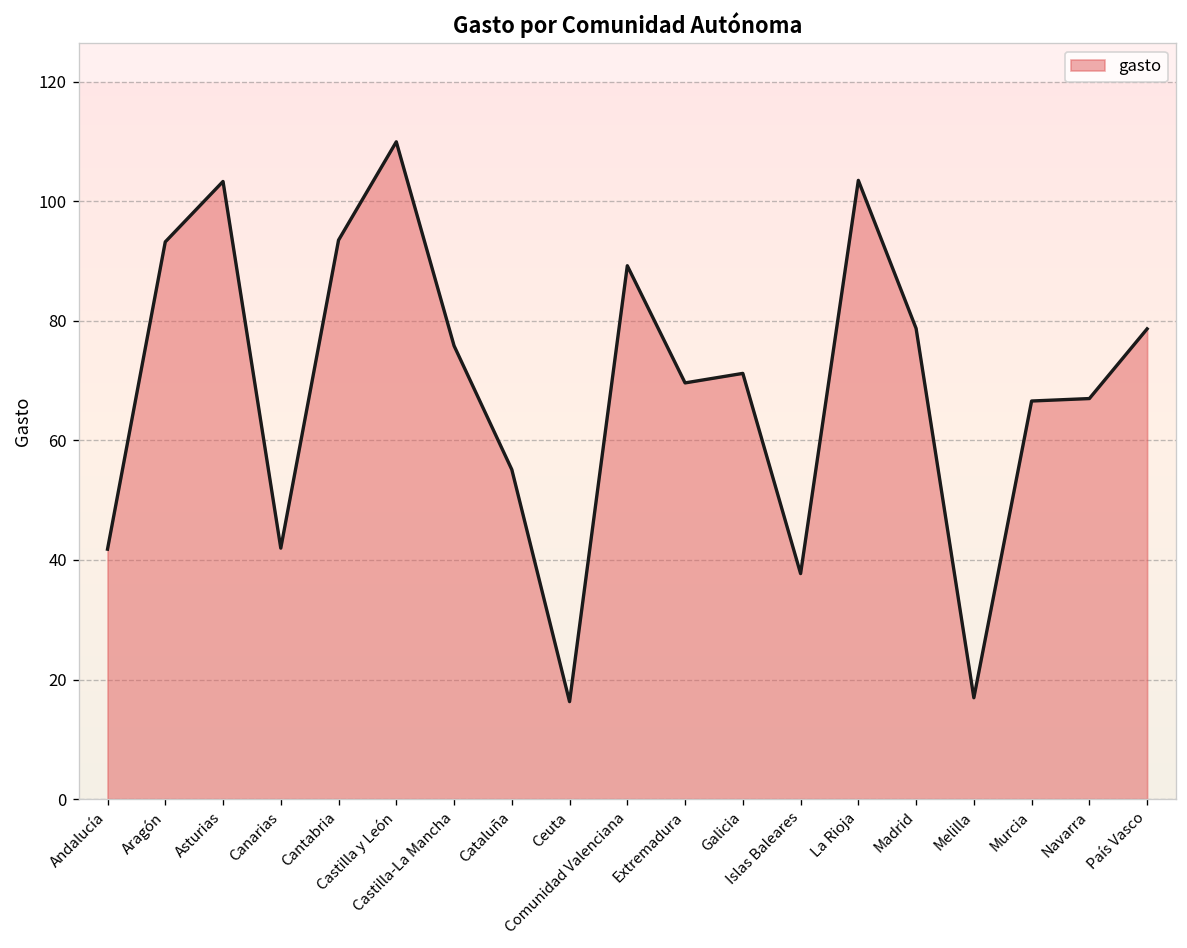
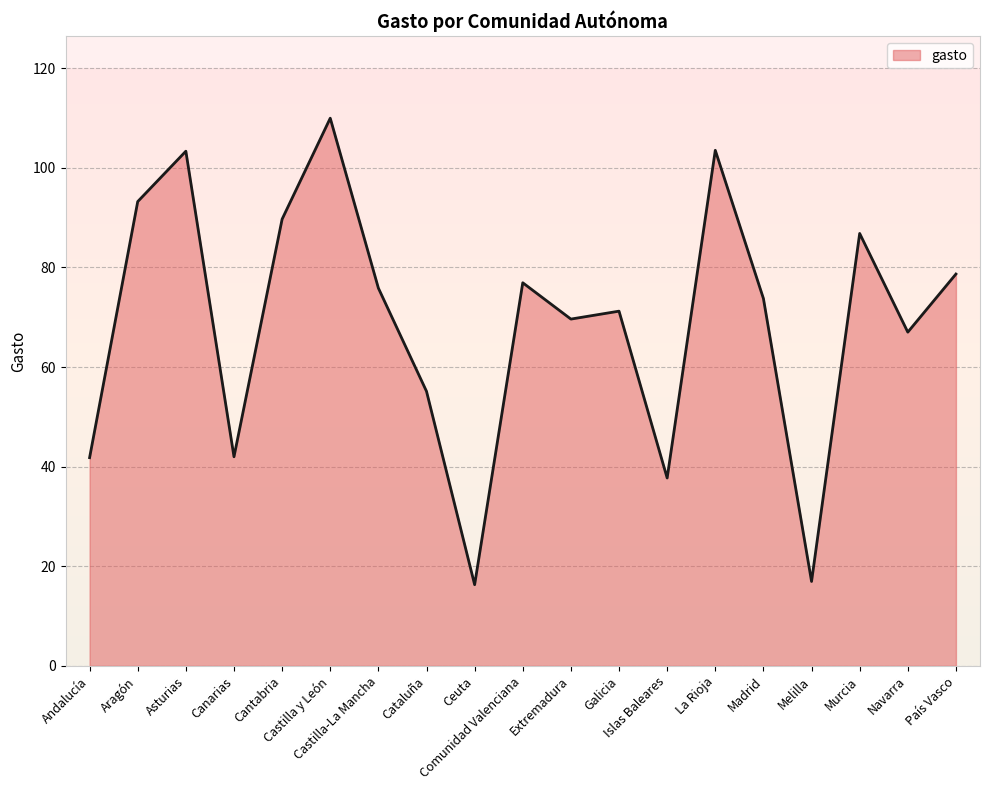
Cantabria: 94 -> 90
Comunidad Valenciana: 89 -> 77
Madrid: 79 -> 74
Murcia: 67 -> 87
